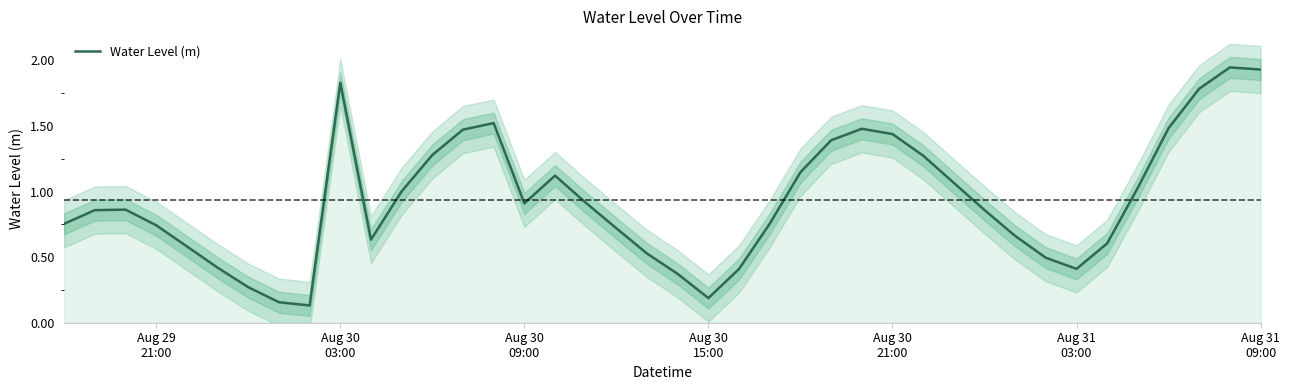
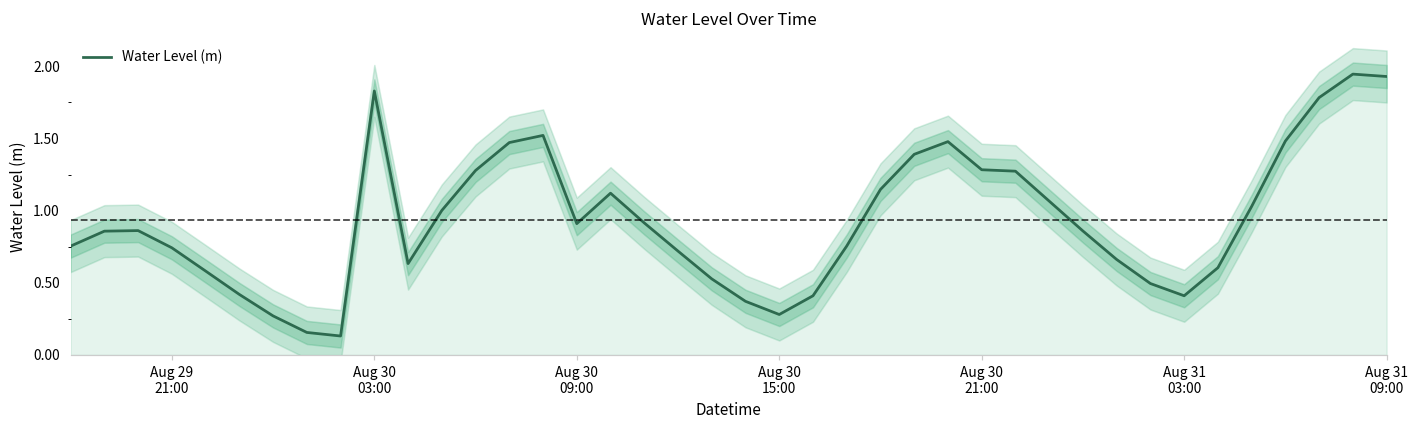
Water Level (m), Aug 30 15:00: 0.19 -> 0.28
Water Level (m), Aug 30 21:00: 1.44 -> 1.28
